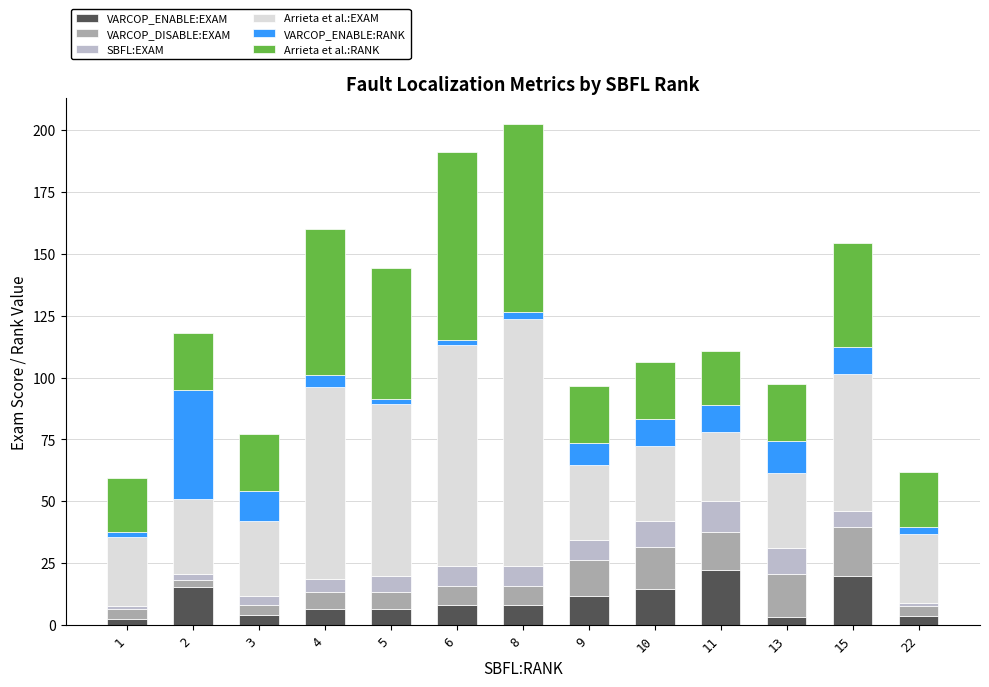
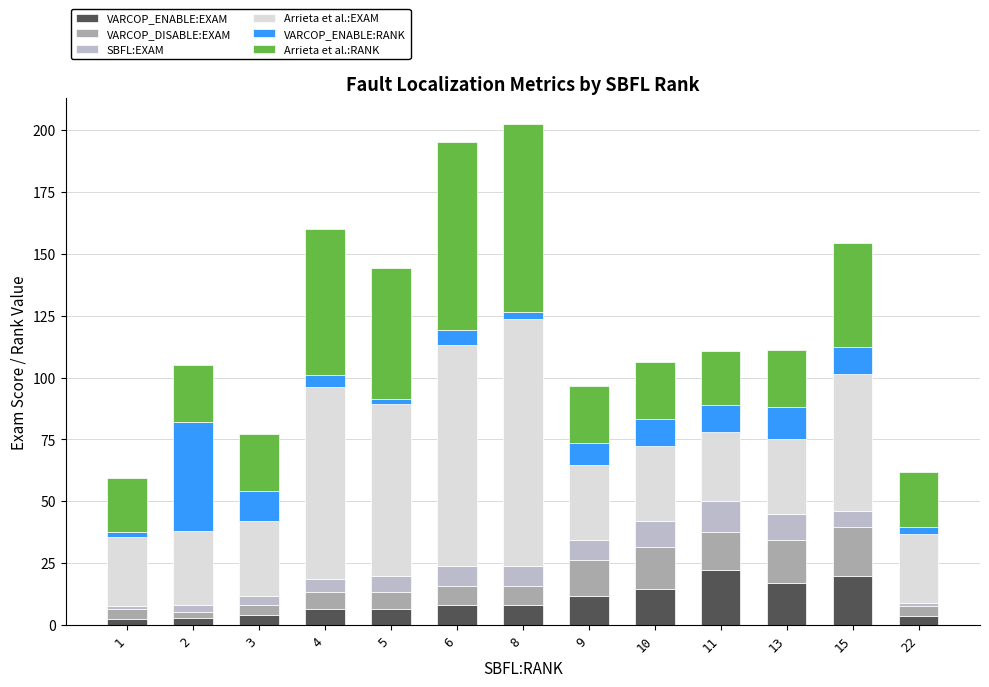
VARCOP_ENABLE:EXAM, 2: 15 -> 3
VARCOP_ENABLE:RANK, 6: 2 -> 6
VARCOP_ENABLE:EXAM, 13: 3 -> 17
